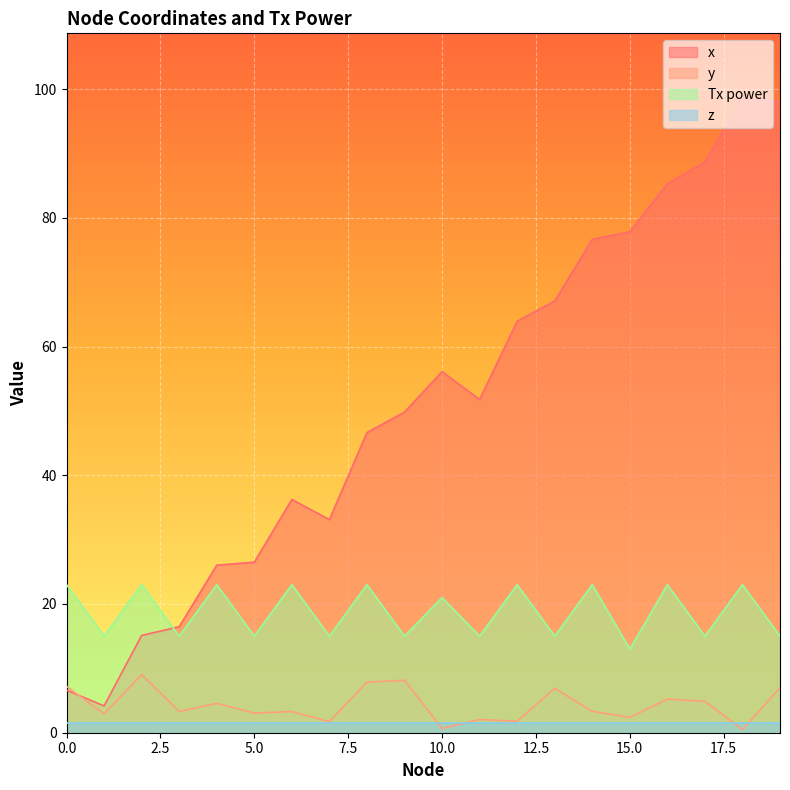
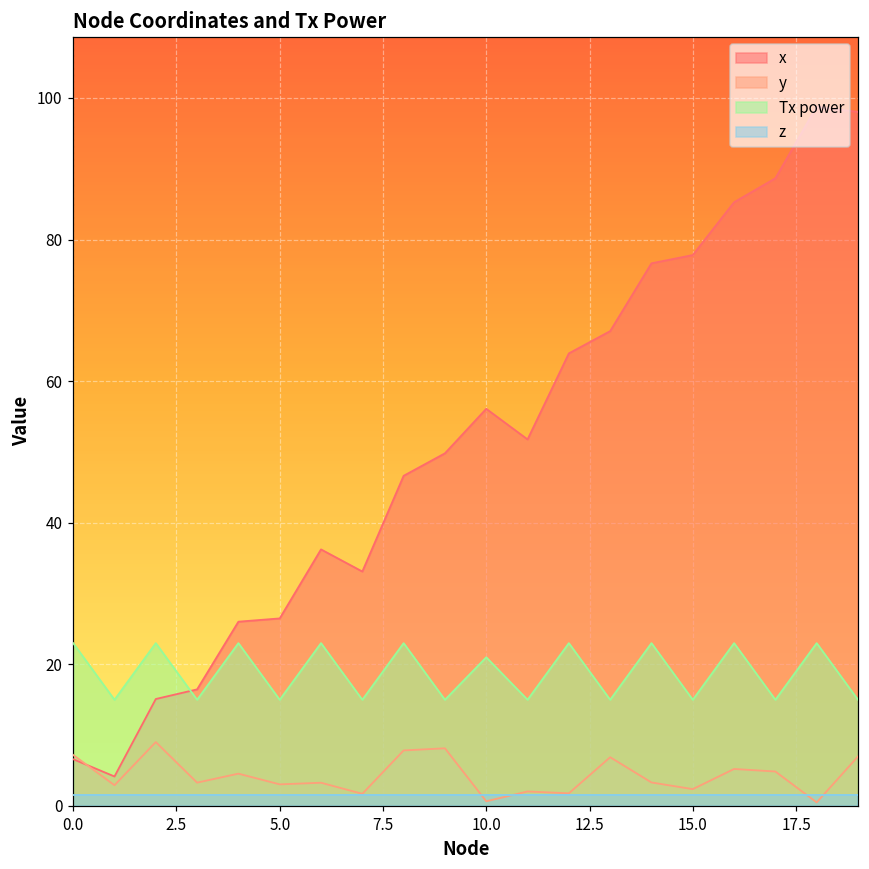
Tx power, 15.0: 13 -> 15
